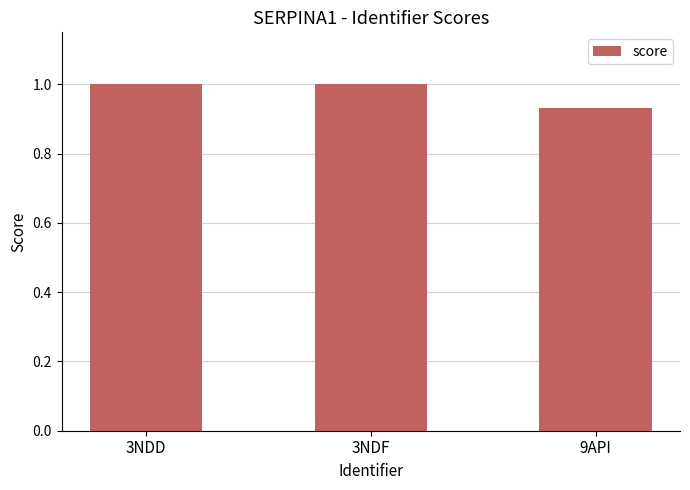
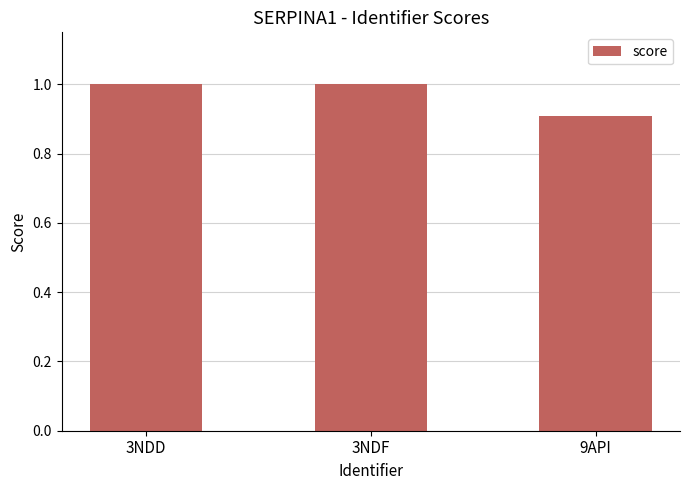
9API: 0.93 -> 0.91
